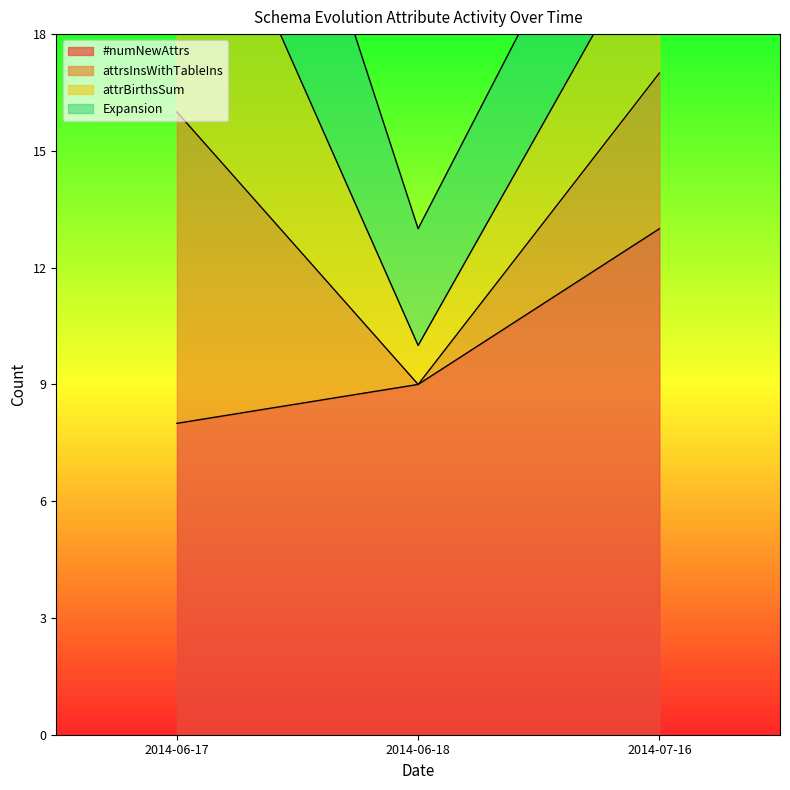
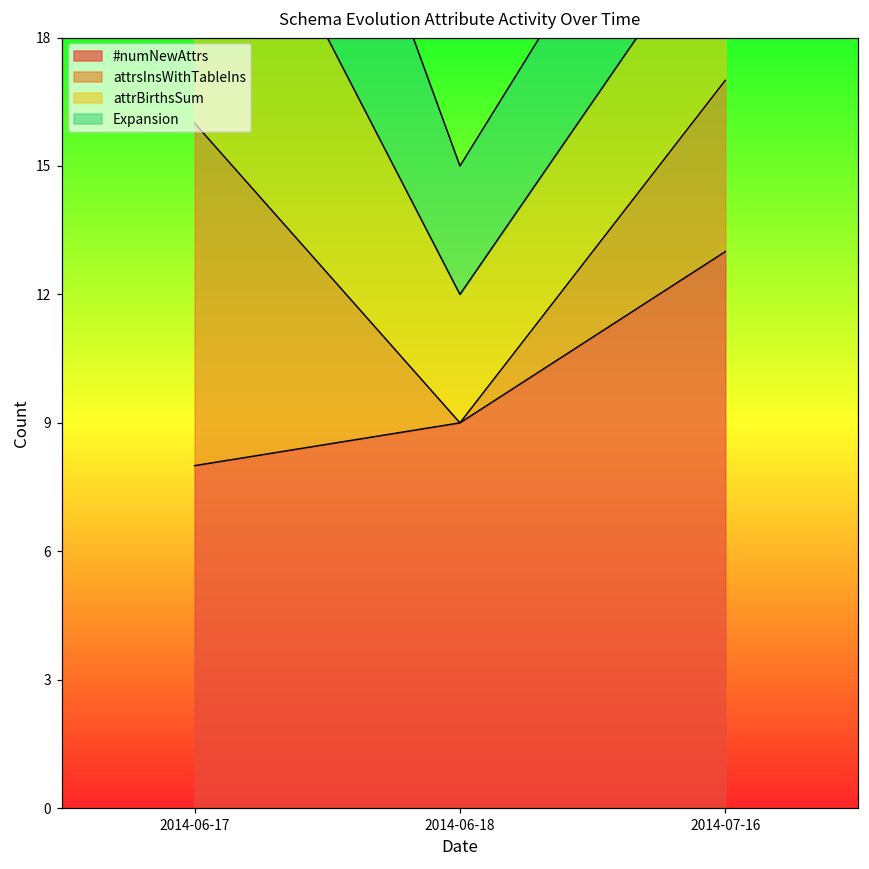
attrBirthsSum, 2014-06-18: 1 -> 3
